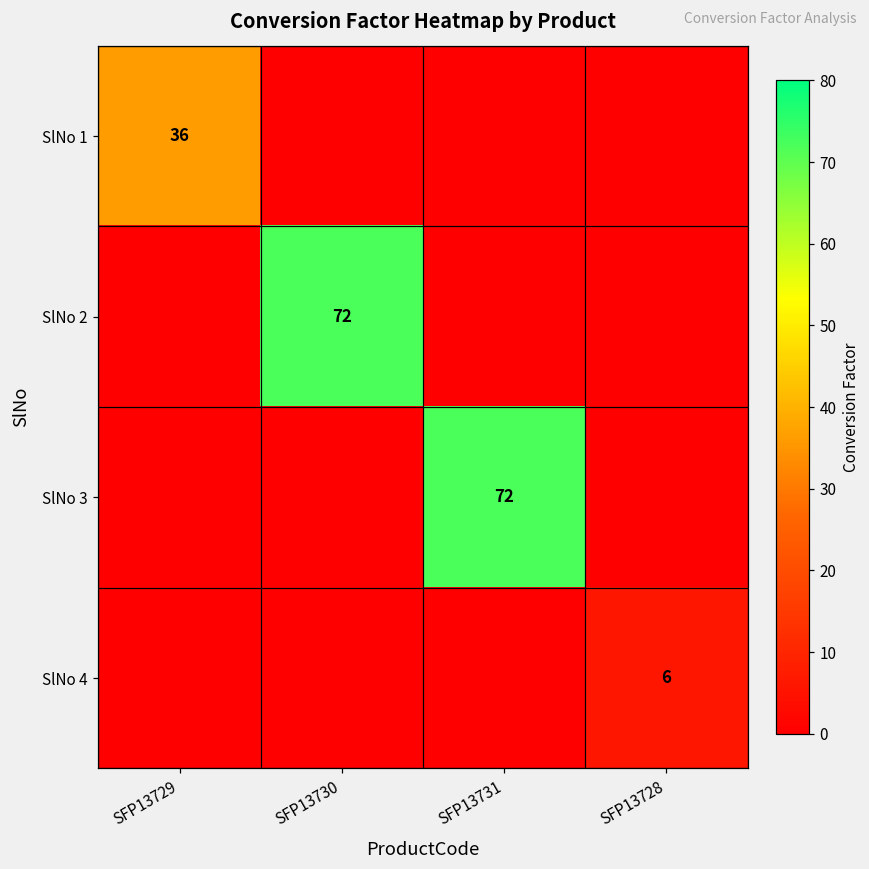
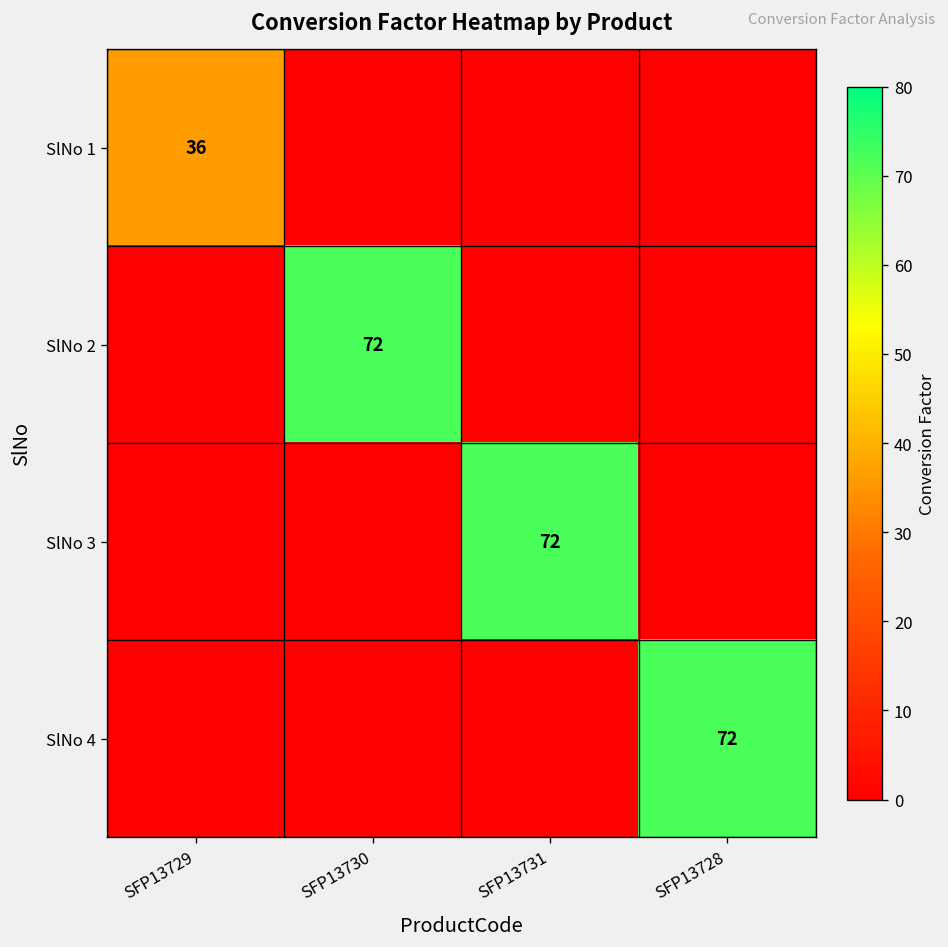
SlNo 4, SFP13728: 6 -> 72
